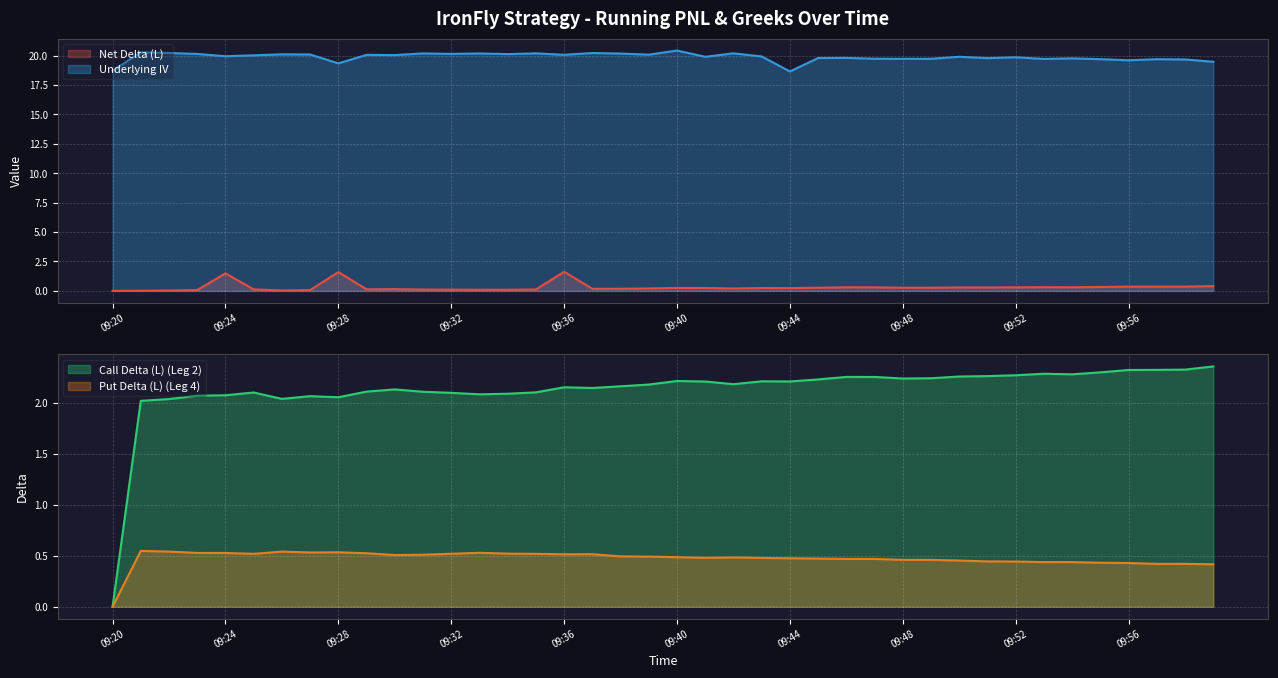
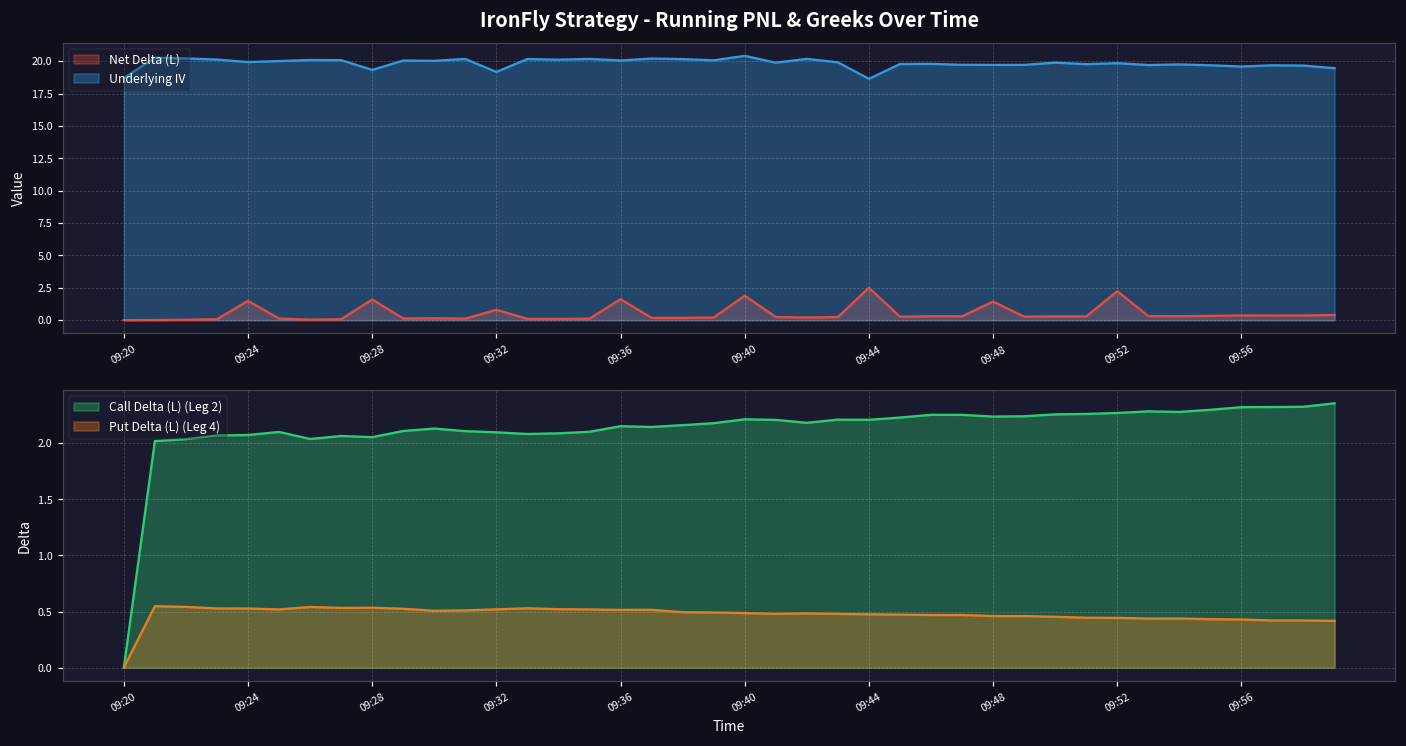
IronFly Strategy - Running PNL & Greeks Over Time, Net Delta (L), 09:32: 0.1 -> 0.8
IronFly Strategy - Running PNL & Greeks Over Time, Underlying IV, 09:32: 20.1 -> 19.2
IronFly Strategy - Running PNL & Greeks Over Time, Net Delta (L), 09:40: 0.2 -> 1.9
IronFly Strategy - Running PNL & Greeks Over Time, Net Delta (L), 09:44: 0.2 -> 2.5
IronFly Strategy - Running PNL & Greeks Over Time, Net Delta (L), 09:48: 0.3 -> 1.4
IronFly Strategy - Running PNL & Greeks Over Time, Net Delta (L), 09:52: 0.3 -> 2.2
